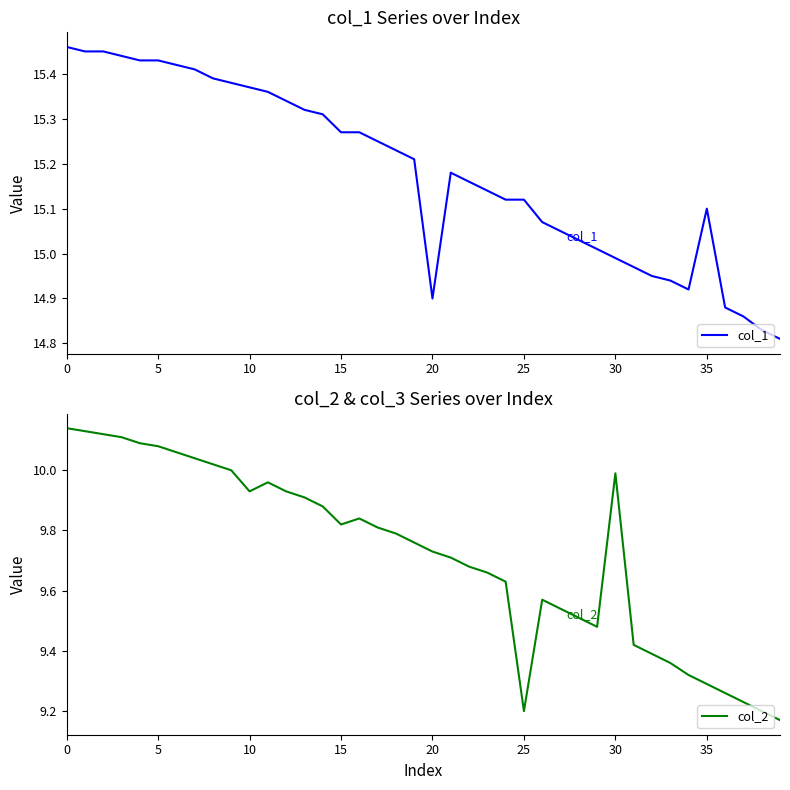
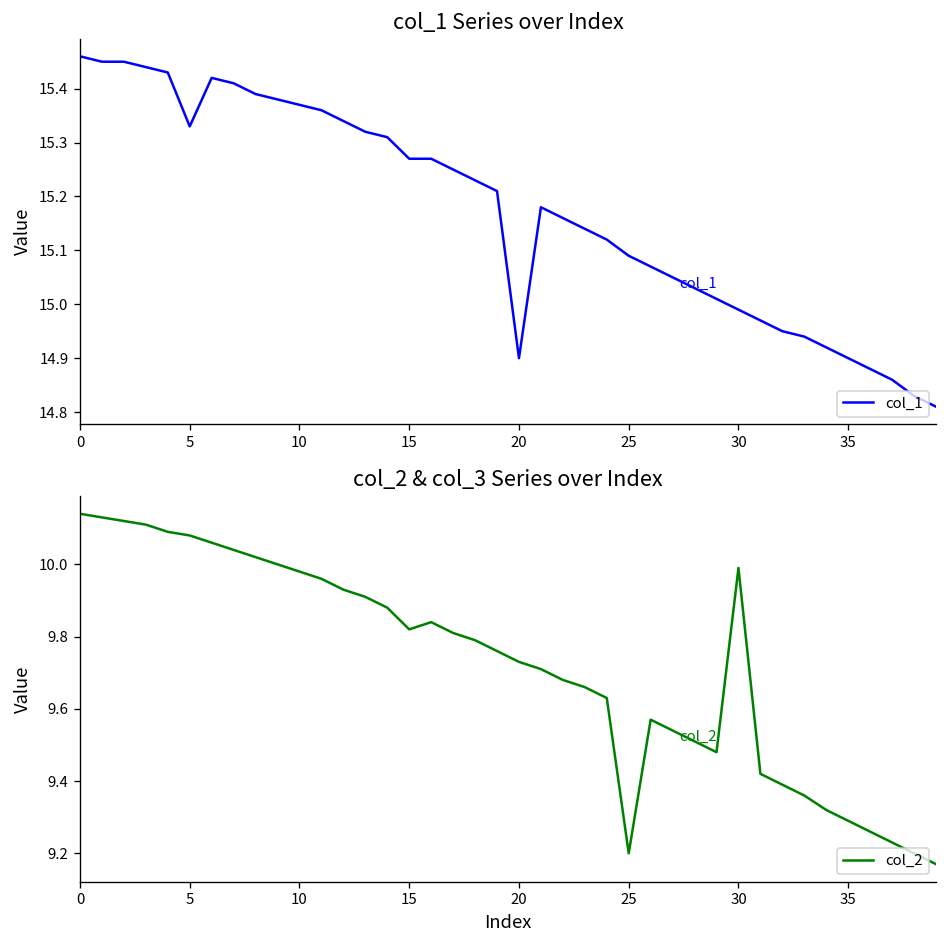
col_1 Series over Index, 5: 15.43 -> 15.33
col_1 Series over Index, 25: 15.12 -> 15.09
col_1 Series over Index, 35: 15.1 -> 14.9
col_2 & col_3 Series over Index, 10: 9.93 -> 9.98
